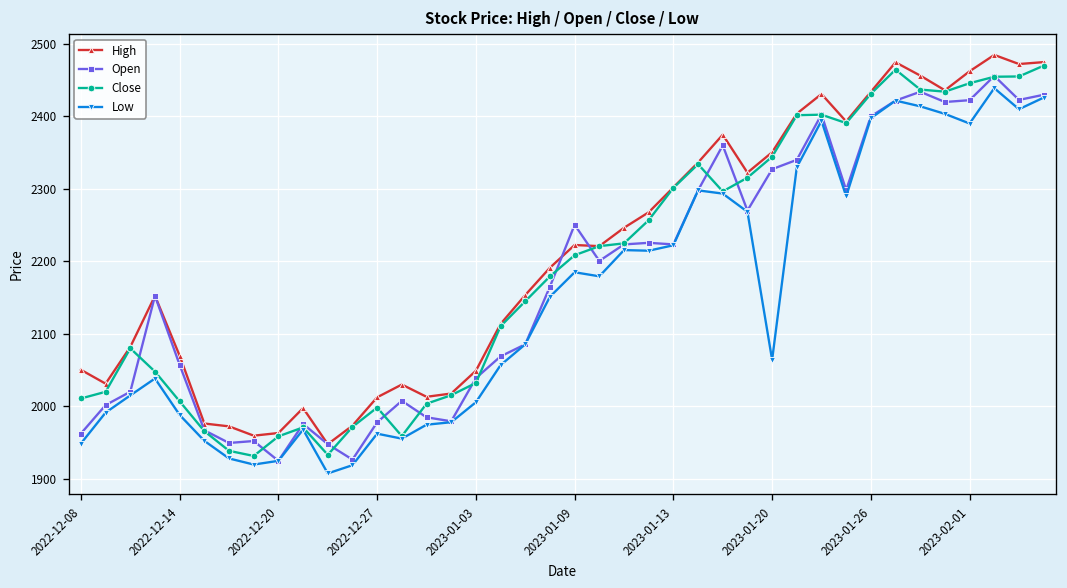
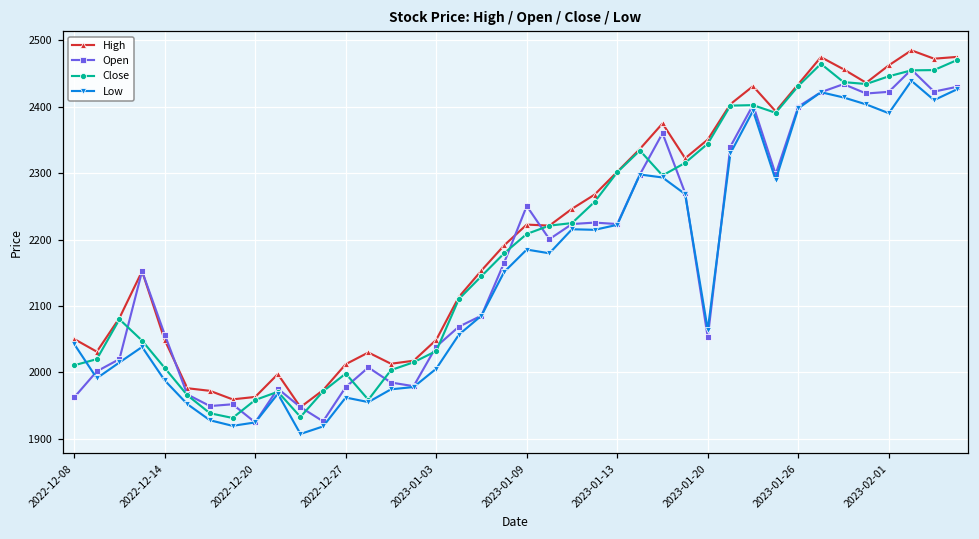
Low, 2022-12-08: 1950 -> 2040
High, 2022-12-14: 2070 -> 2050
Open, 2023-01-20: 2330 -> 2050
